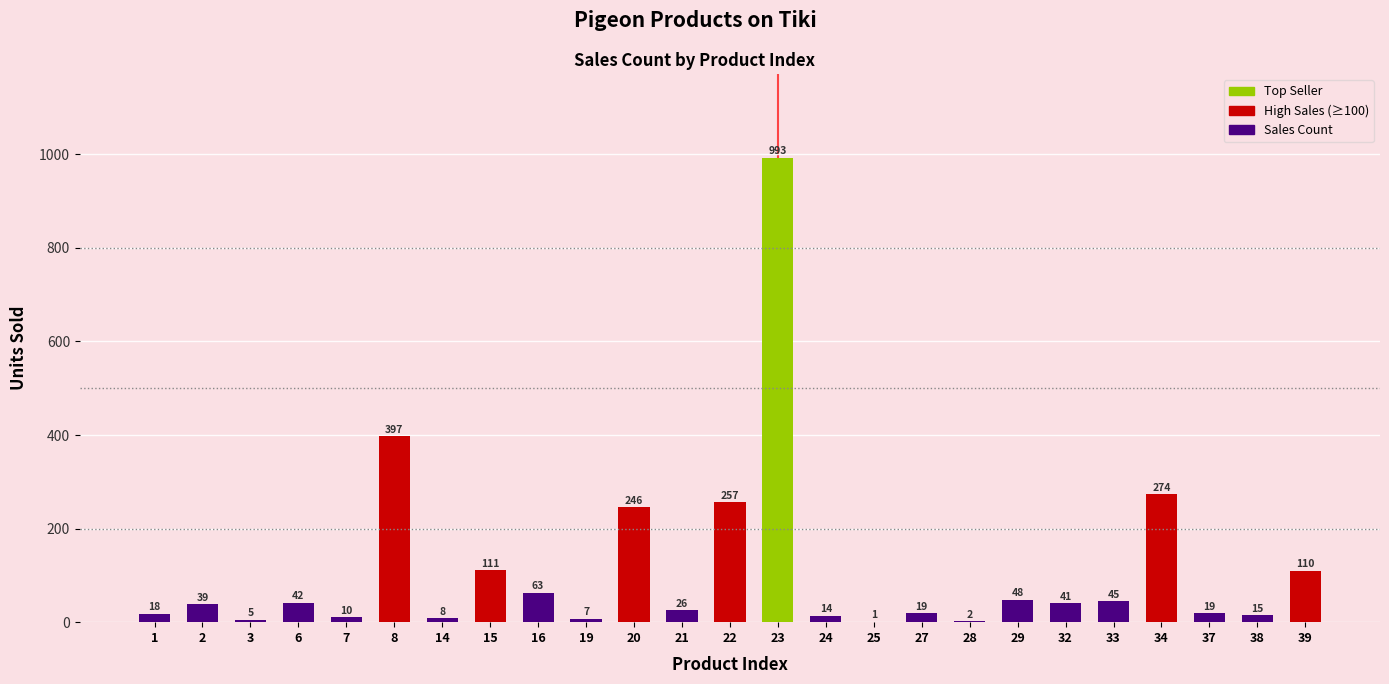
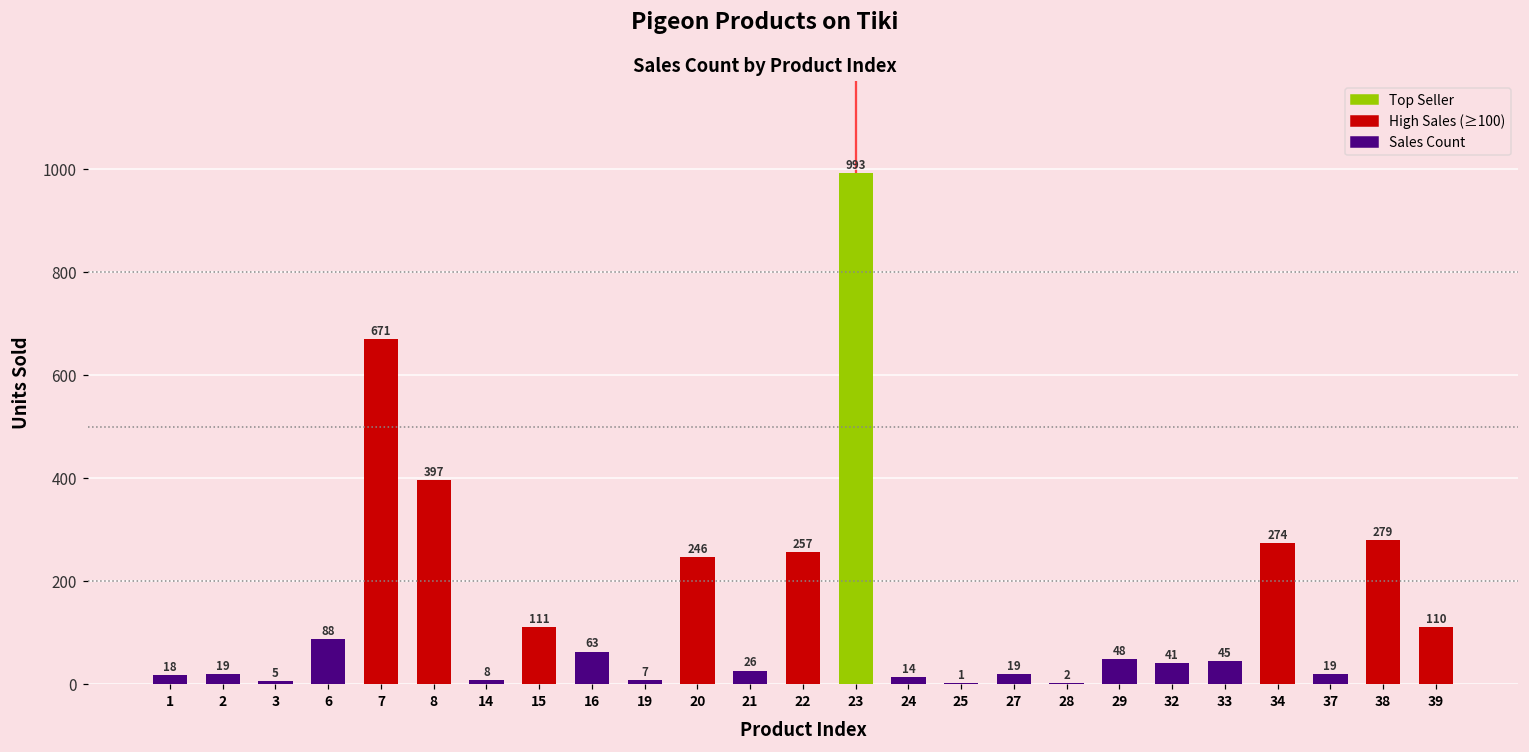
2: 39 -> 19
6: 42 -> 88
7: 10 -> 671
38: 15 -> 279
